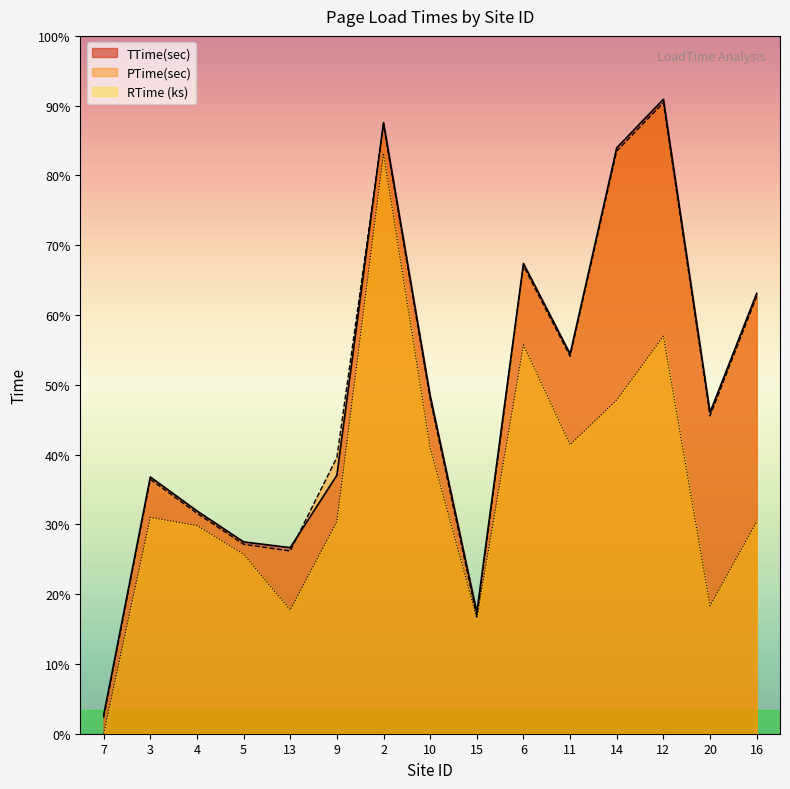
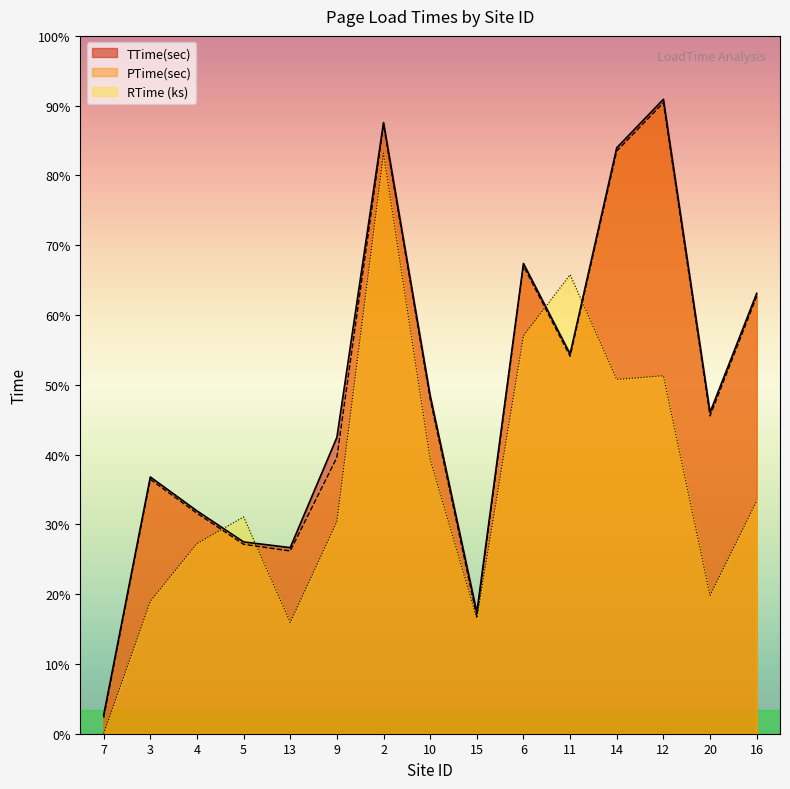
RTime (ks), 3: 31% -> 19%
RTime (ks), 4: 30% -> 27%
RTime (ks), 5: 26% -> 31%
RTime (ks), 13: 18% -> 16%
TTime(sec), 9: 37% -> 42%
RTime (ks), 10: 41% -> 39%
RTime (ks), 6: 56% -> 57%
RTime (ks), 11: 41% -> 66%
RTime (ks), 14: 48% -> 51%
RTime (ks), 12: 57% -> 51%
RTime (ks), 20: 18% -> 20%
RTime (ks), 16: 30% -> 33%
